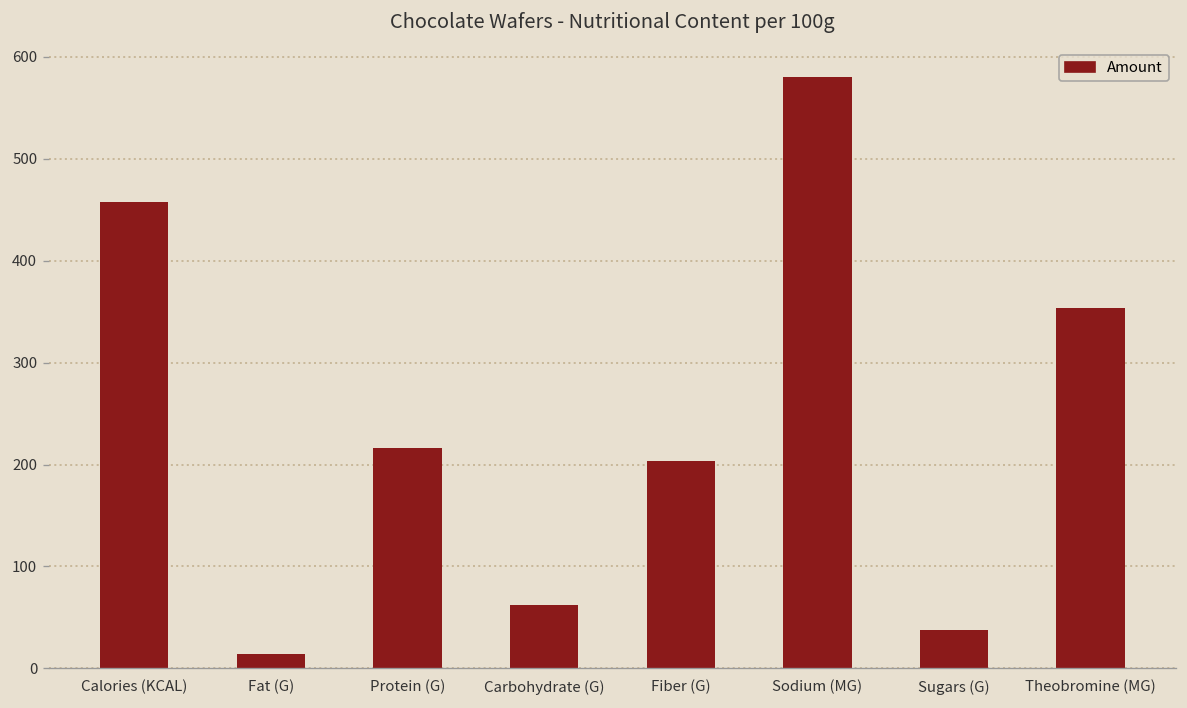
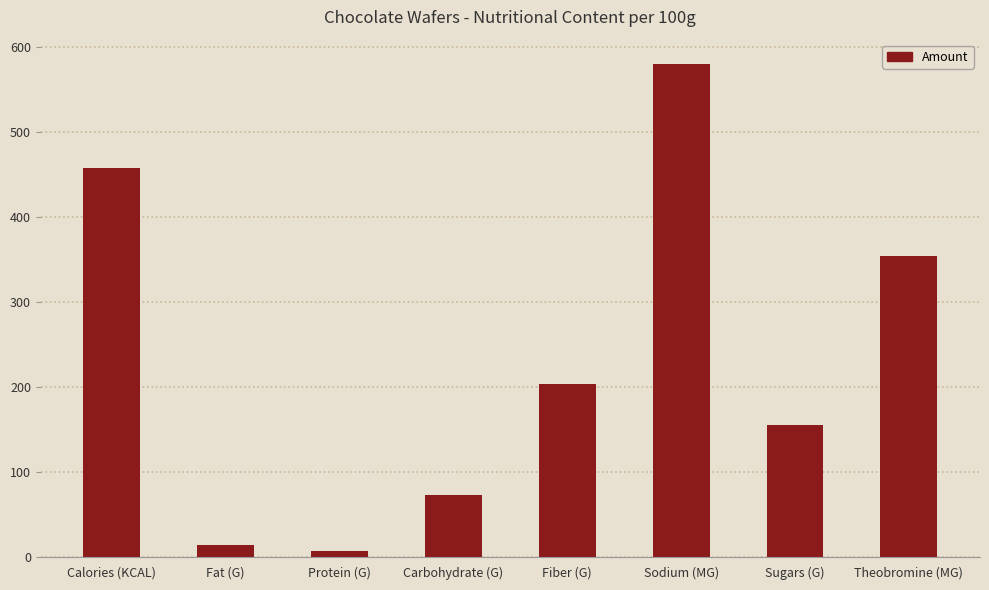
Protein (G): 220 -> 10
Carbohydrate (G): 60 -> 70
Sugars (G): 40 -> 160
